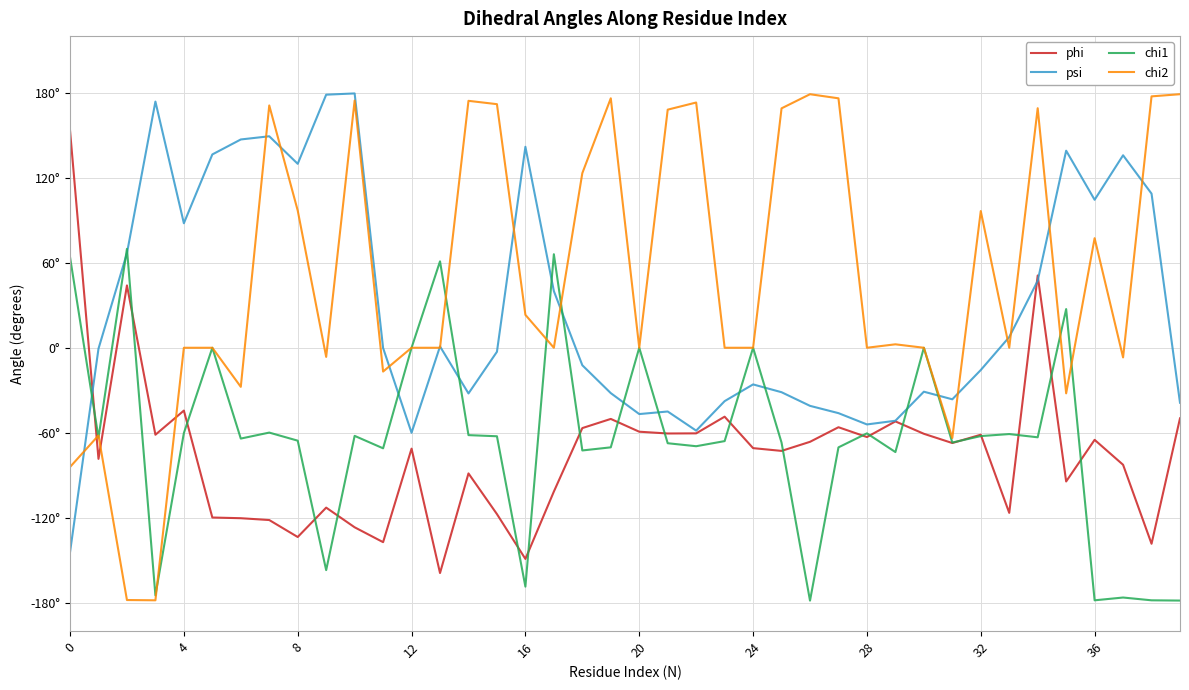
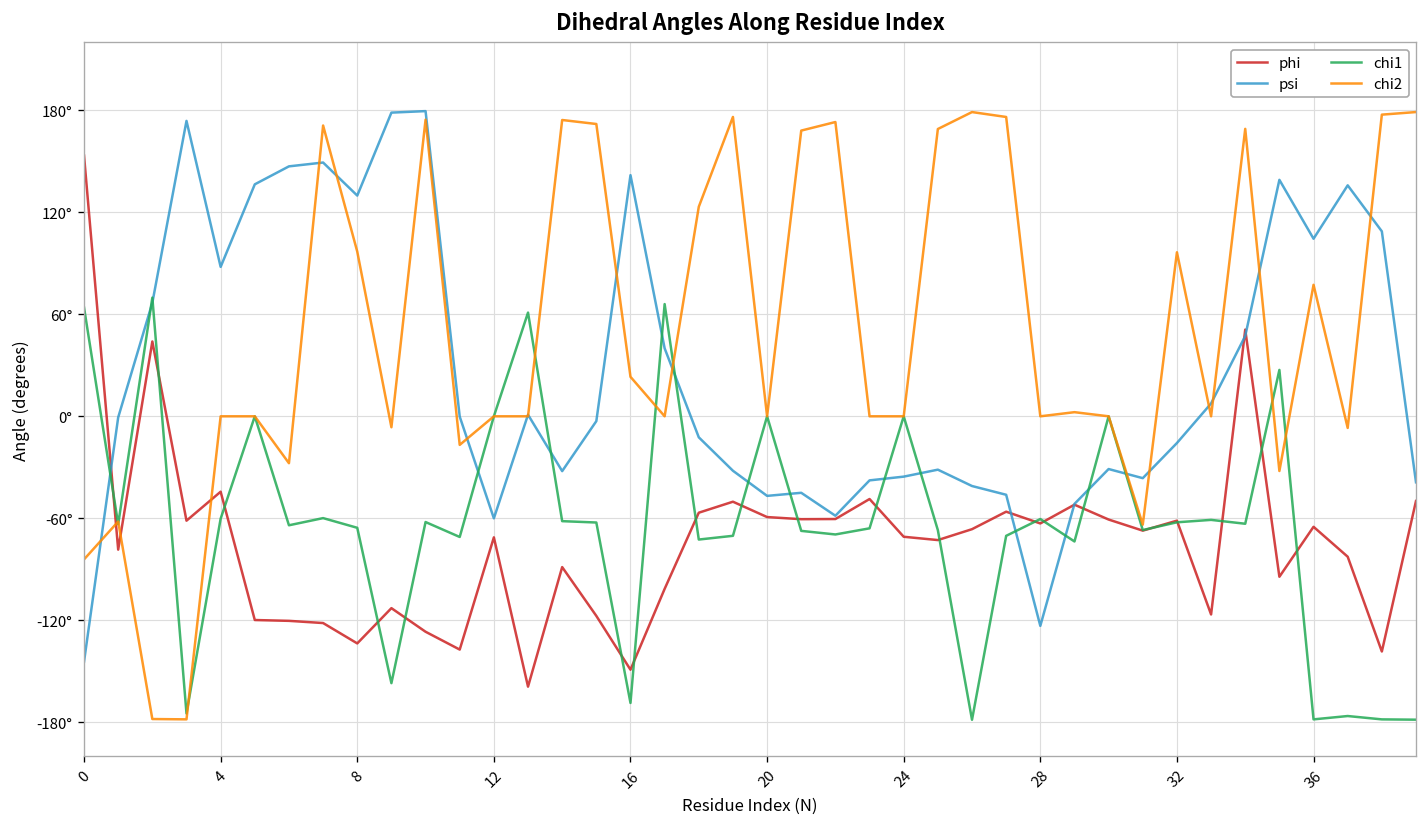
psi, 24: -26° -> -35°
psi, 28: -54° -> -123°
